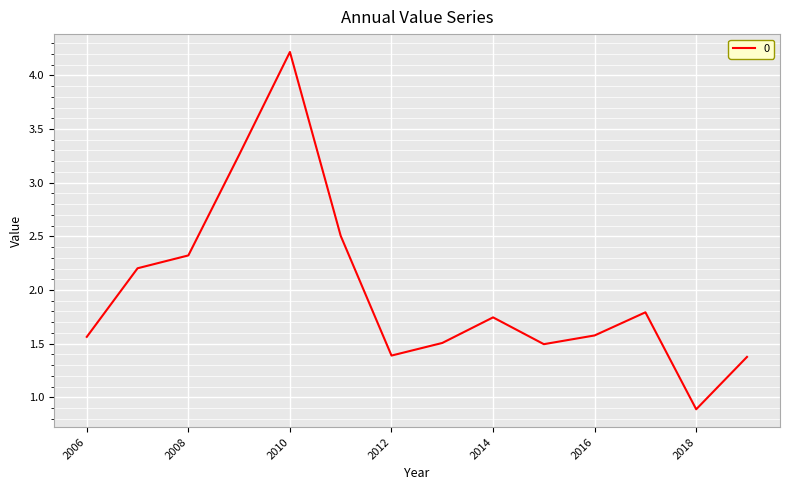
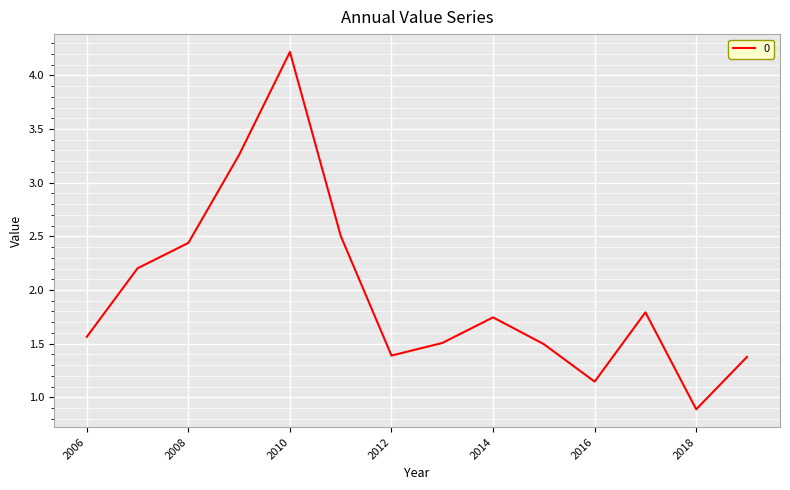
2008: 2.32 -> 2.44
2016: 1.58 -> 1.15
